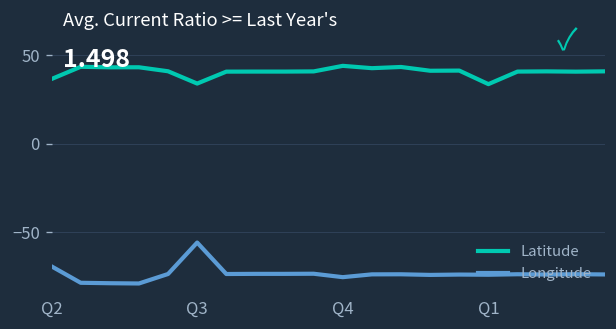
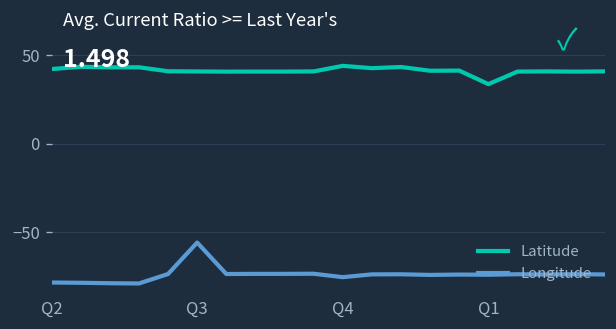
Latitude, Q2: 36 -> 42
Longitude, Q2: -69 -> -78
Latitude, Q3: 34 -> 41
